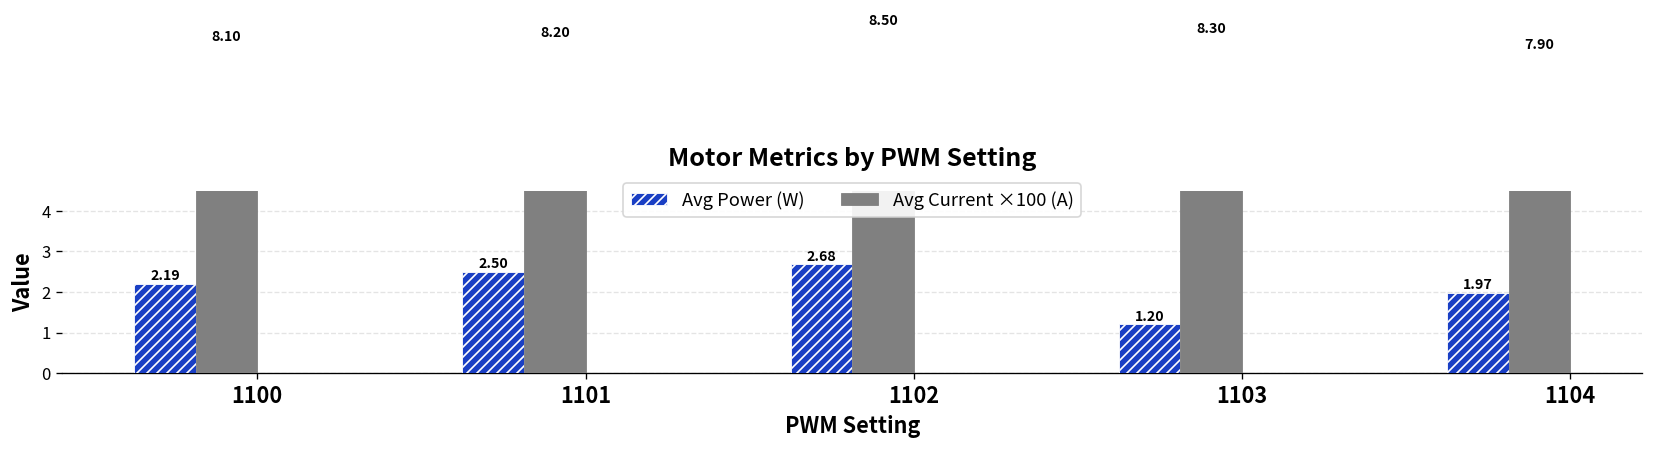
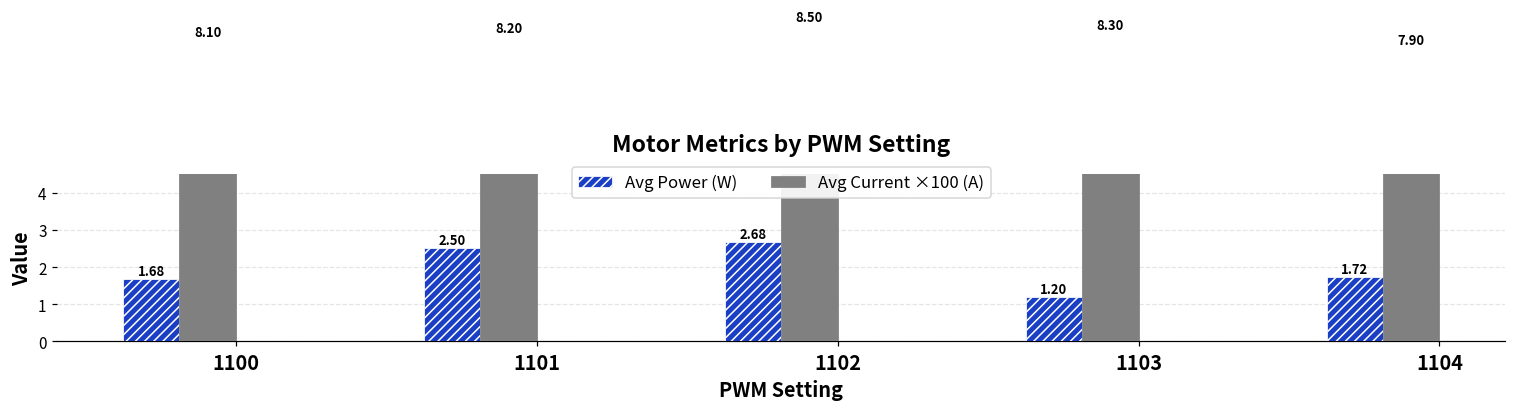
Avg Power (W), 1100: 2.19 -> 1.68
Avg Power (W), 1104: 1.97 -> 1.72
